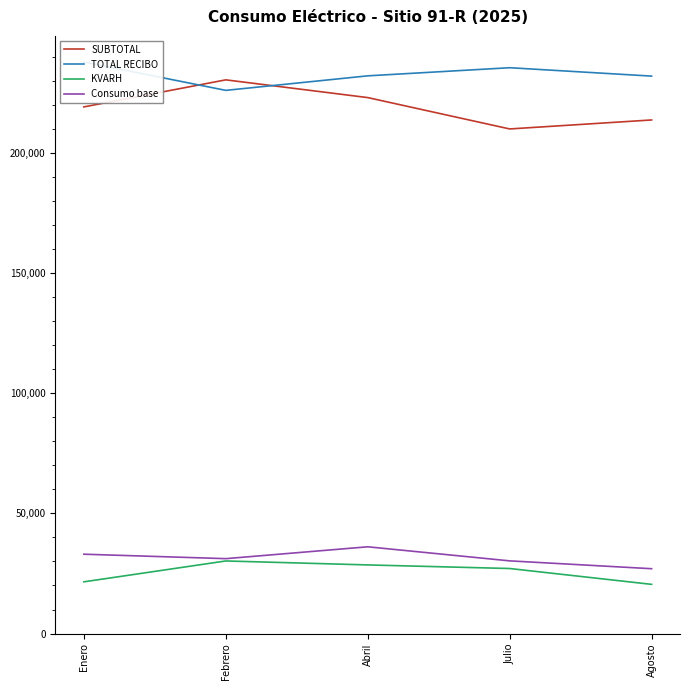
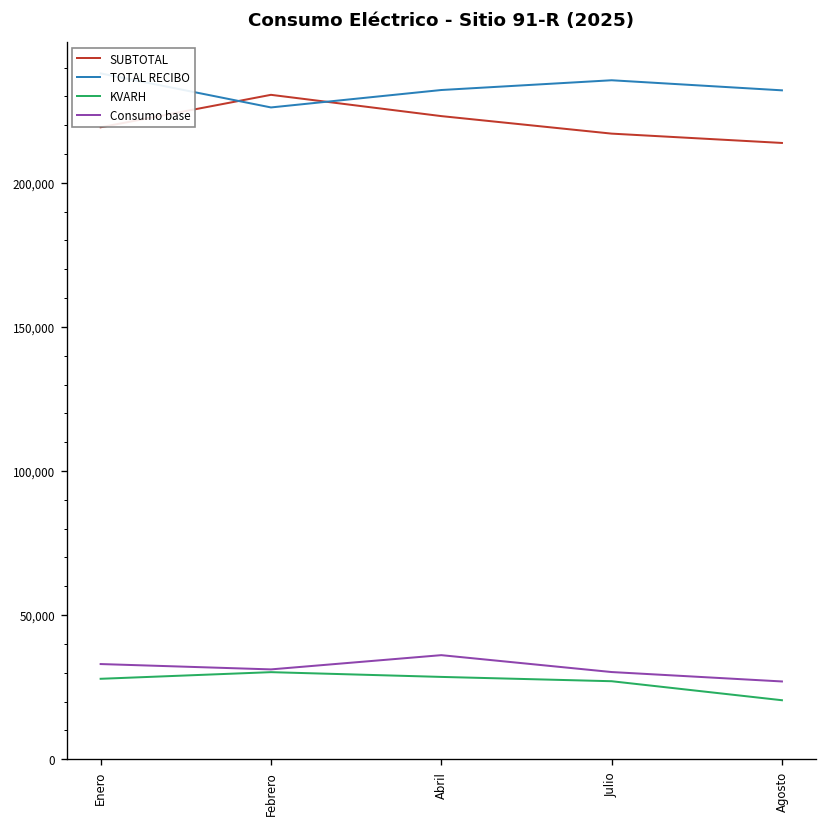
KVARH, Enero: 22,000 -> 28,000
SUBTOTAL, Julio: 210,000 -> 217,000
